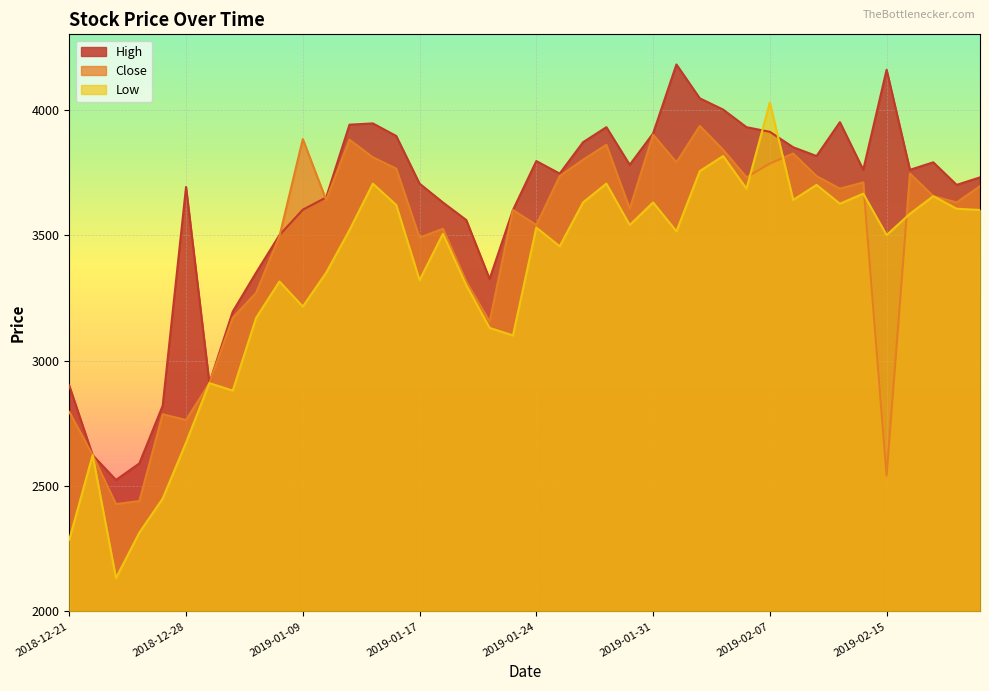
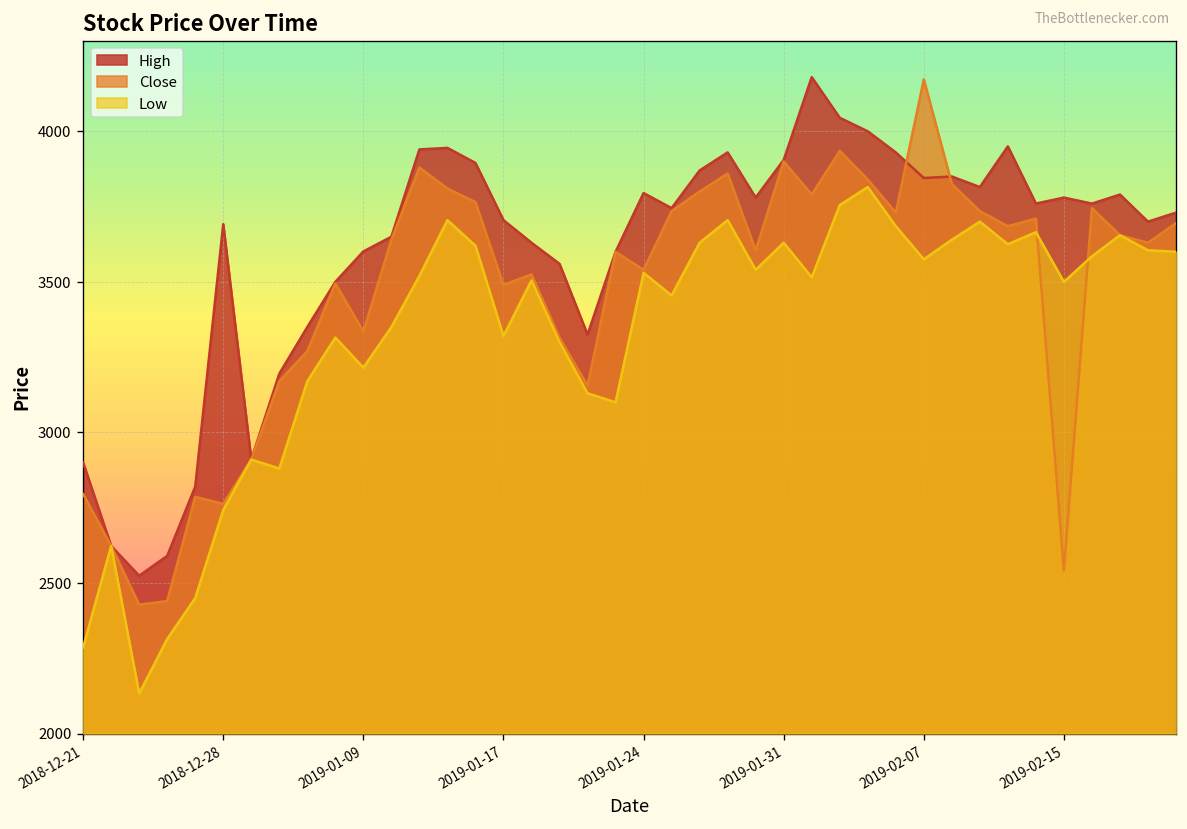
Low, 2018-12-28: 2670 -> 2740
Close, 2019-01-09: 3880 -> 3340
High, 2019-02-07: 3910 -> 3850
Close, 2019-02-07: 3790 -> 4170
Low, 2019-02-07: 4030 -> 3580
High, 2019-02-15: 4160 -> 3780
